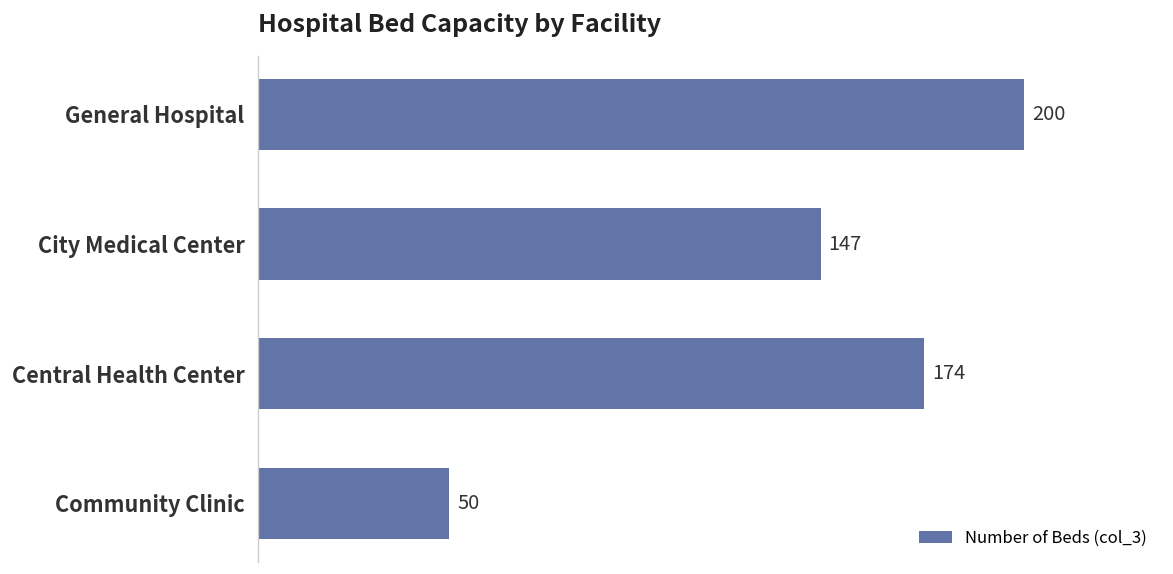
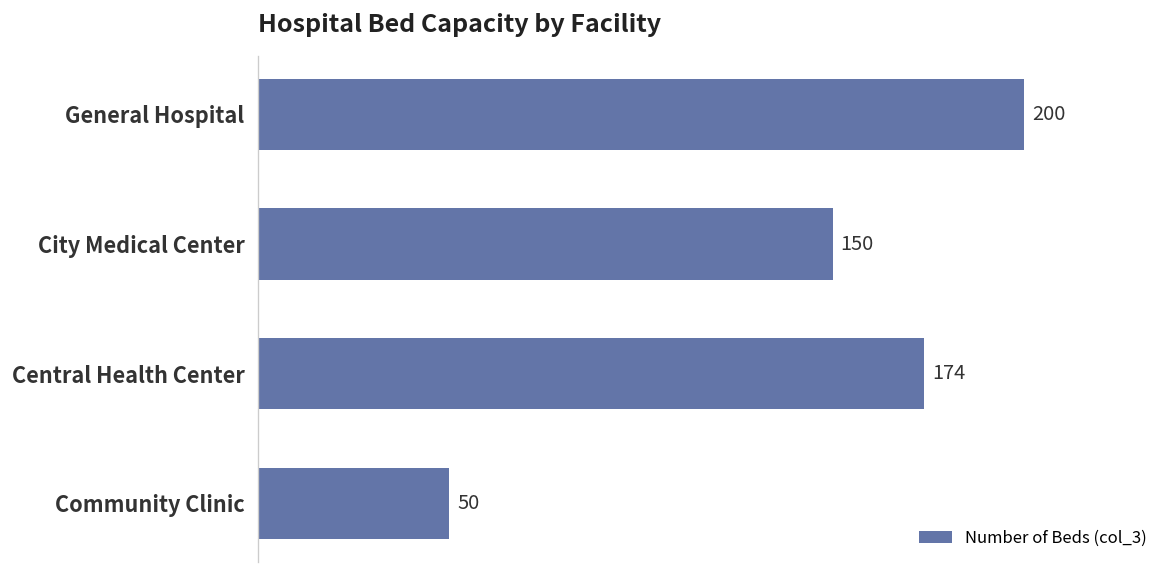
City Medical Center: 147 -> 150
